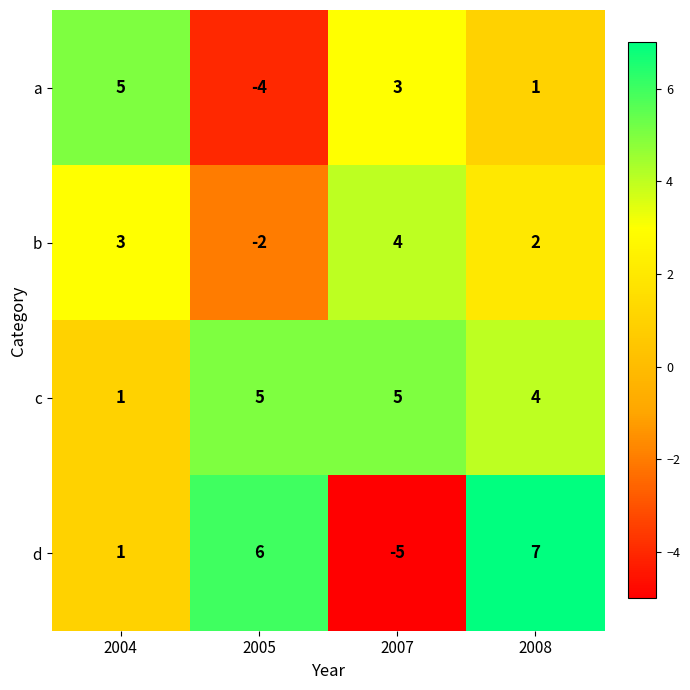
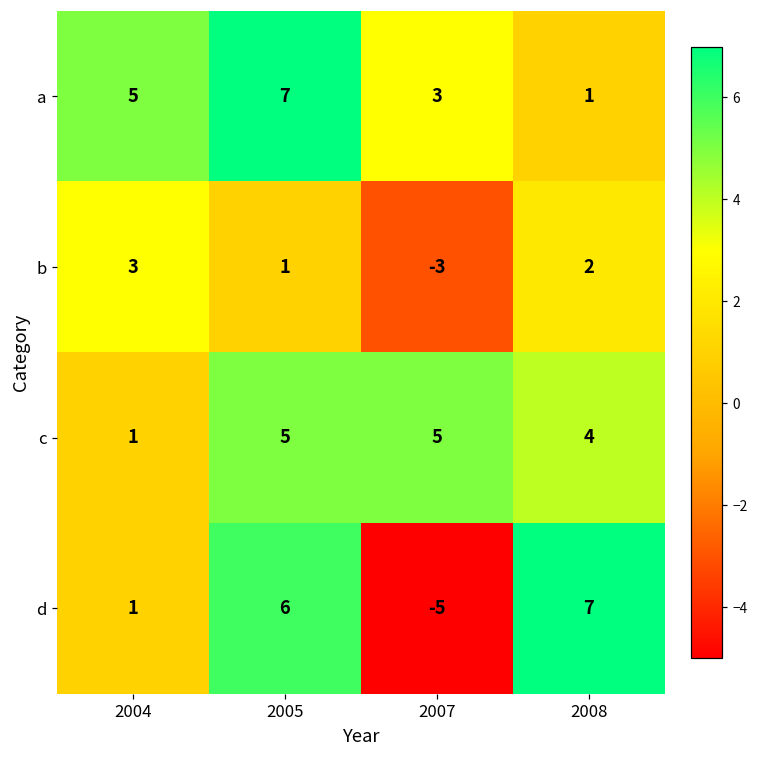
a, 2005: -4 -> 7
b, 2005: -2 -> 1
b, 2007: 4 -> -3
